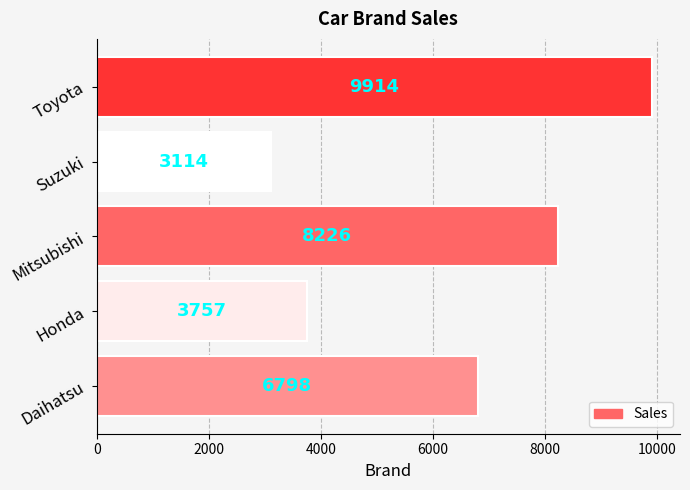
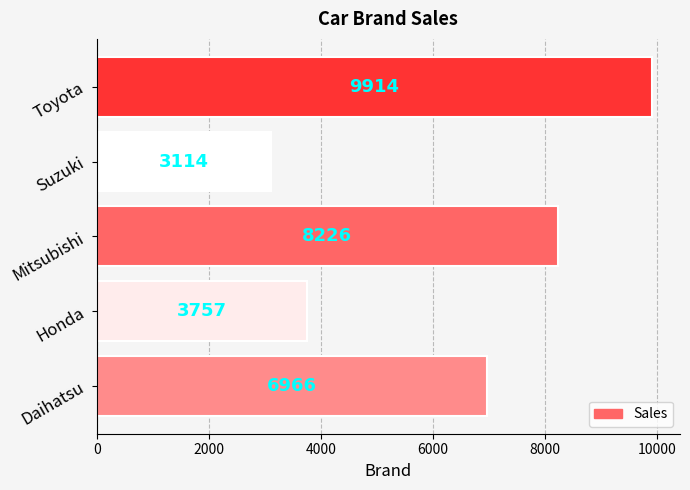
Daihatsu: 6798 -> 6966
